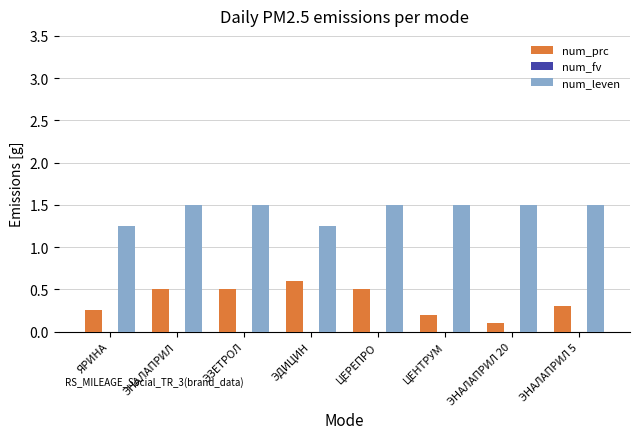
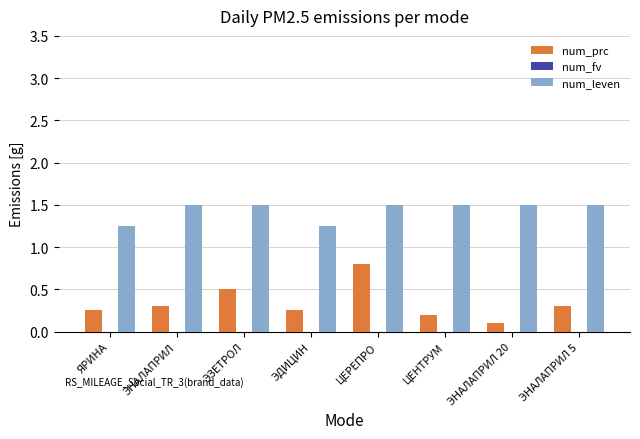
num_prc, ЭНАЛАПРИЛ: 0.5 -> 0.3
num_prc, ЭДИЦИН: 0.6 -> 0.3
num_prc, ЦЕРЕПРО: 0.5 -> 0.8
